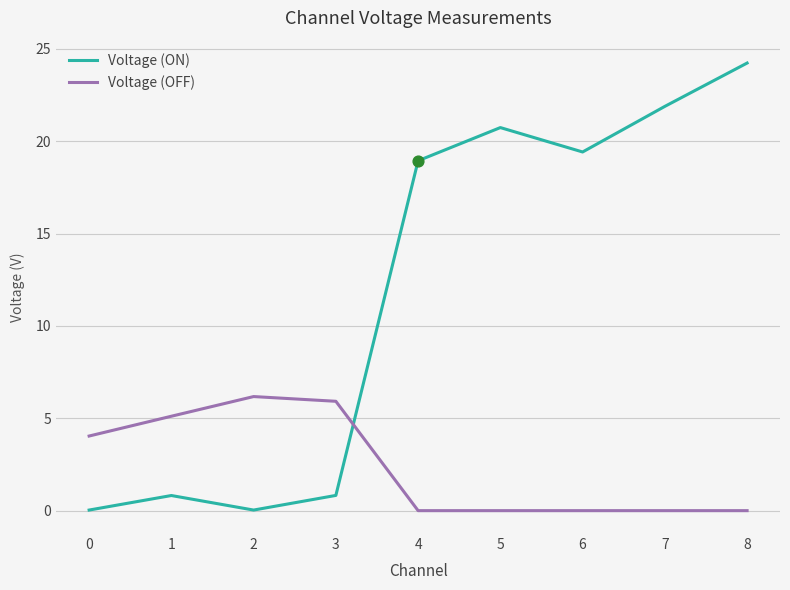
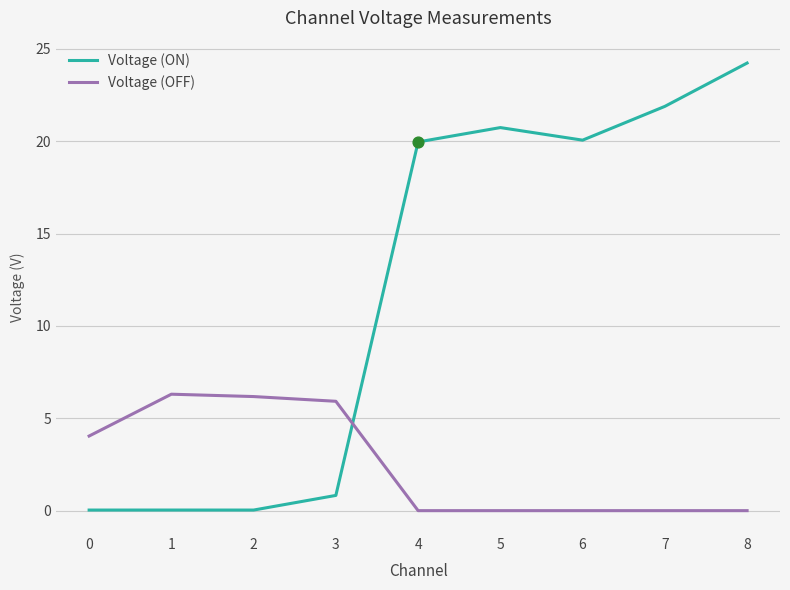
Voltage (ON), 1: 0.8 -> 0.0
Voltage (OFF), 1: 5.1 -> 6.3
Voltage (ON), 4: 18.9 -> 20.0
Voltage (ON), 6: 19.4 -> 20.1
